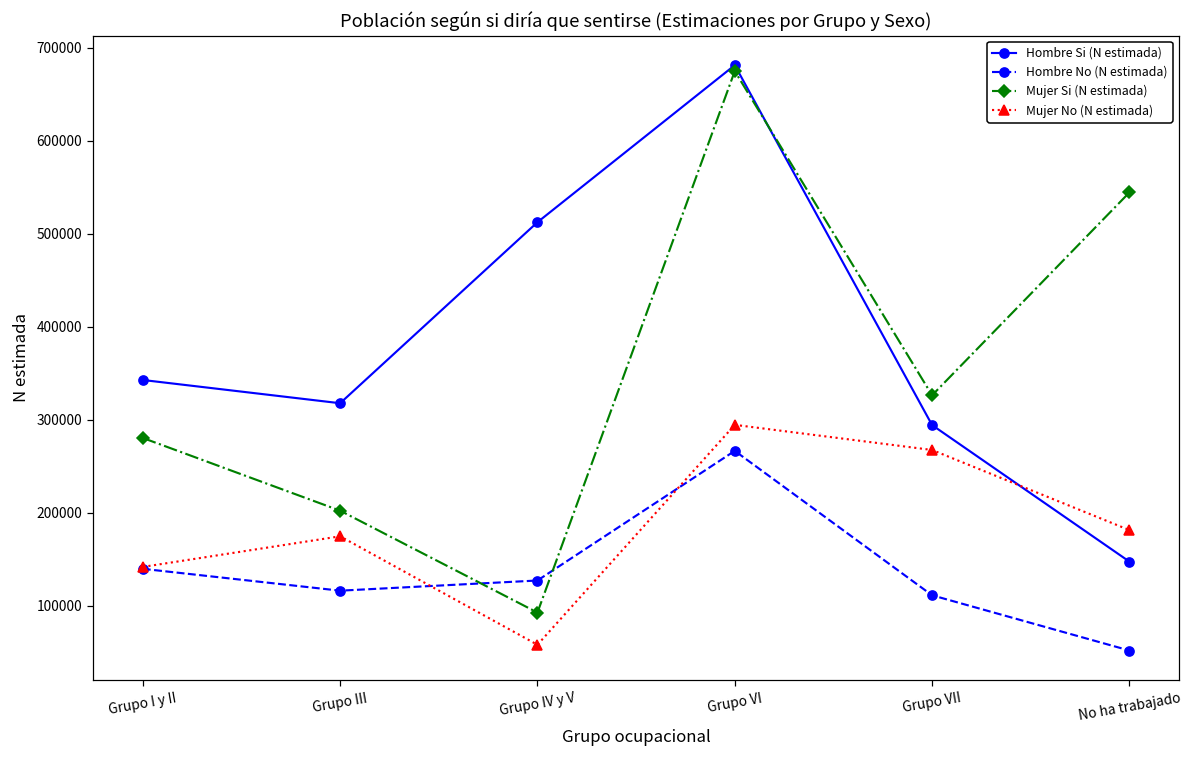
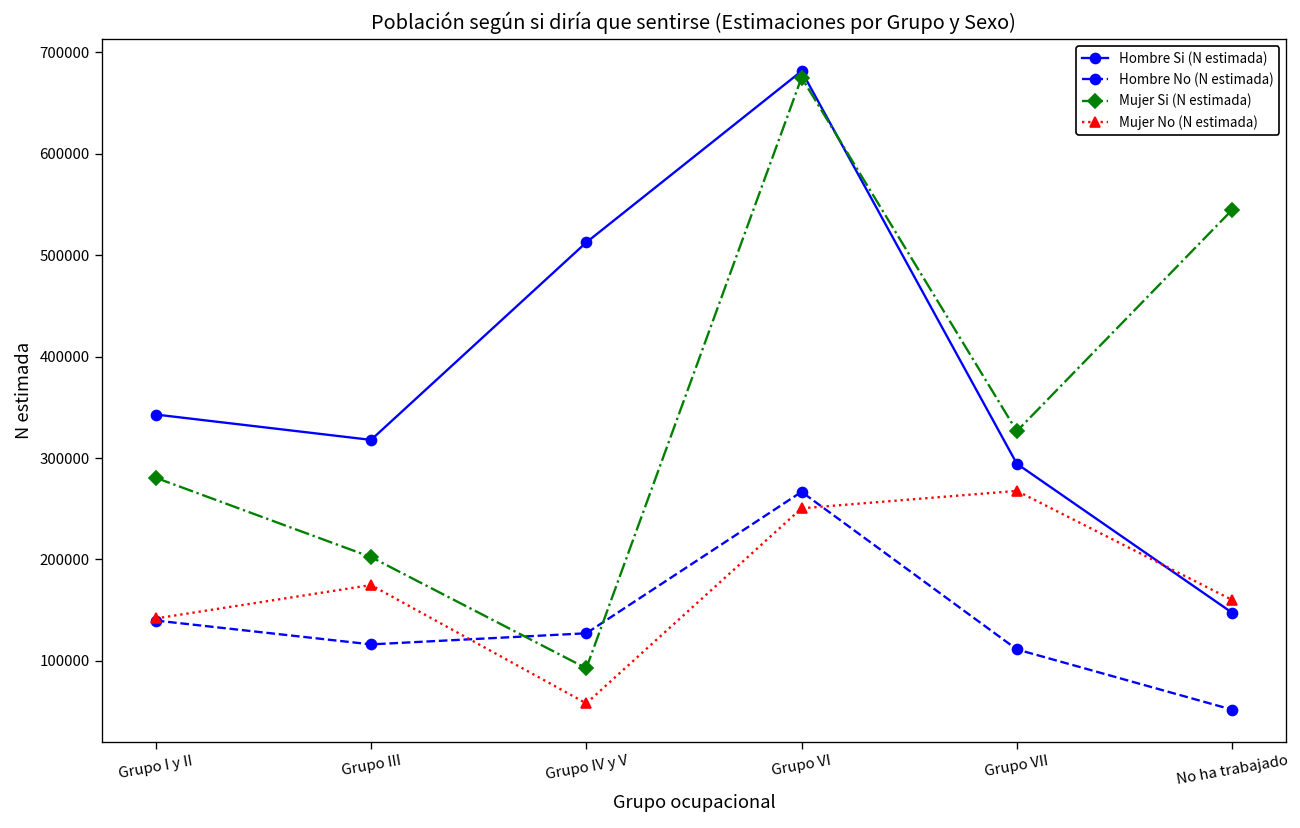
Mujer No (N estimada), Grupo VI: 290000 -> 250000
Mujer No (N estimada), No ha trabajado: 180000 -> 160000
